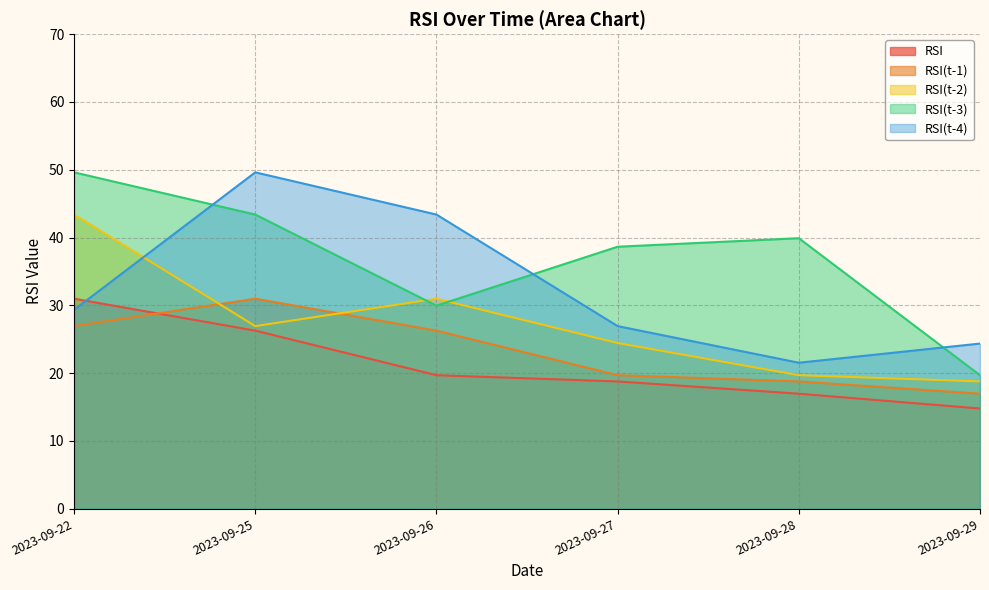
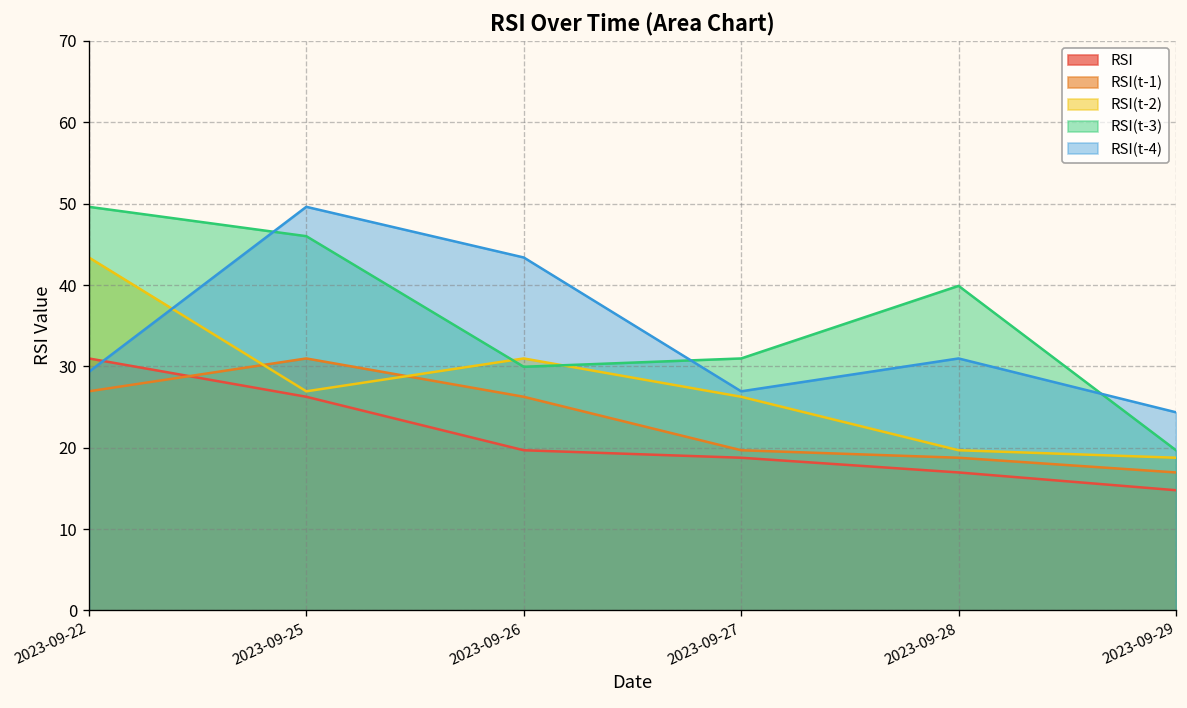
RSI(t-3), 2023-09-25: 43 -> 46
RSI(t-2), 2023-09-27: 24 -> 26
RSI(t-3), 2023-09-27: 39 -> 31
RSI(t-4), 2023-09-28: 22 -> 31
